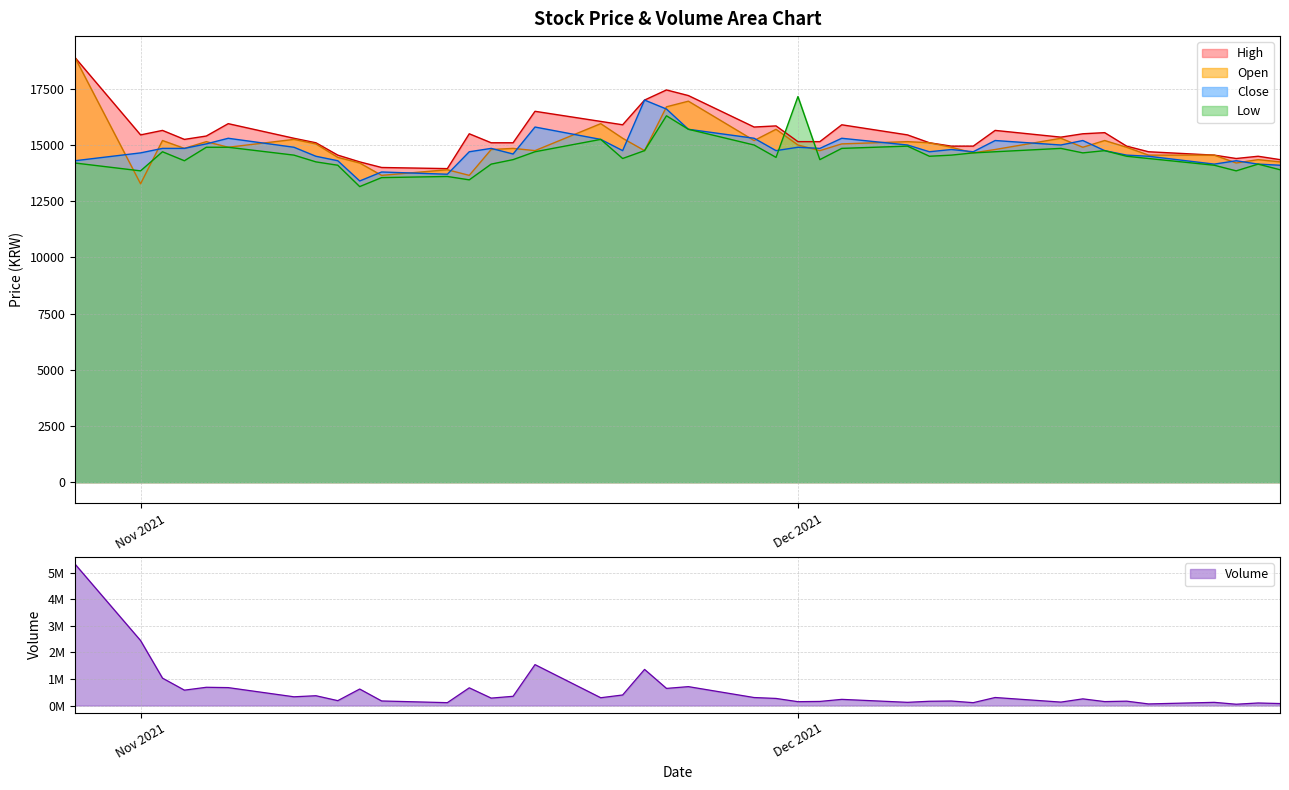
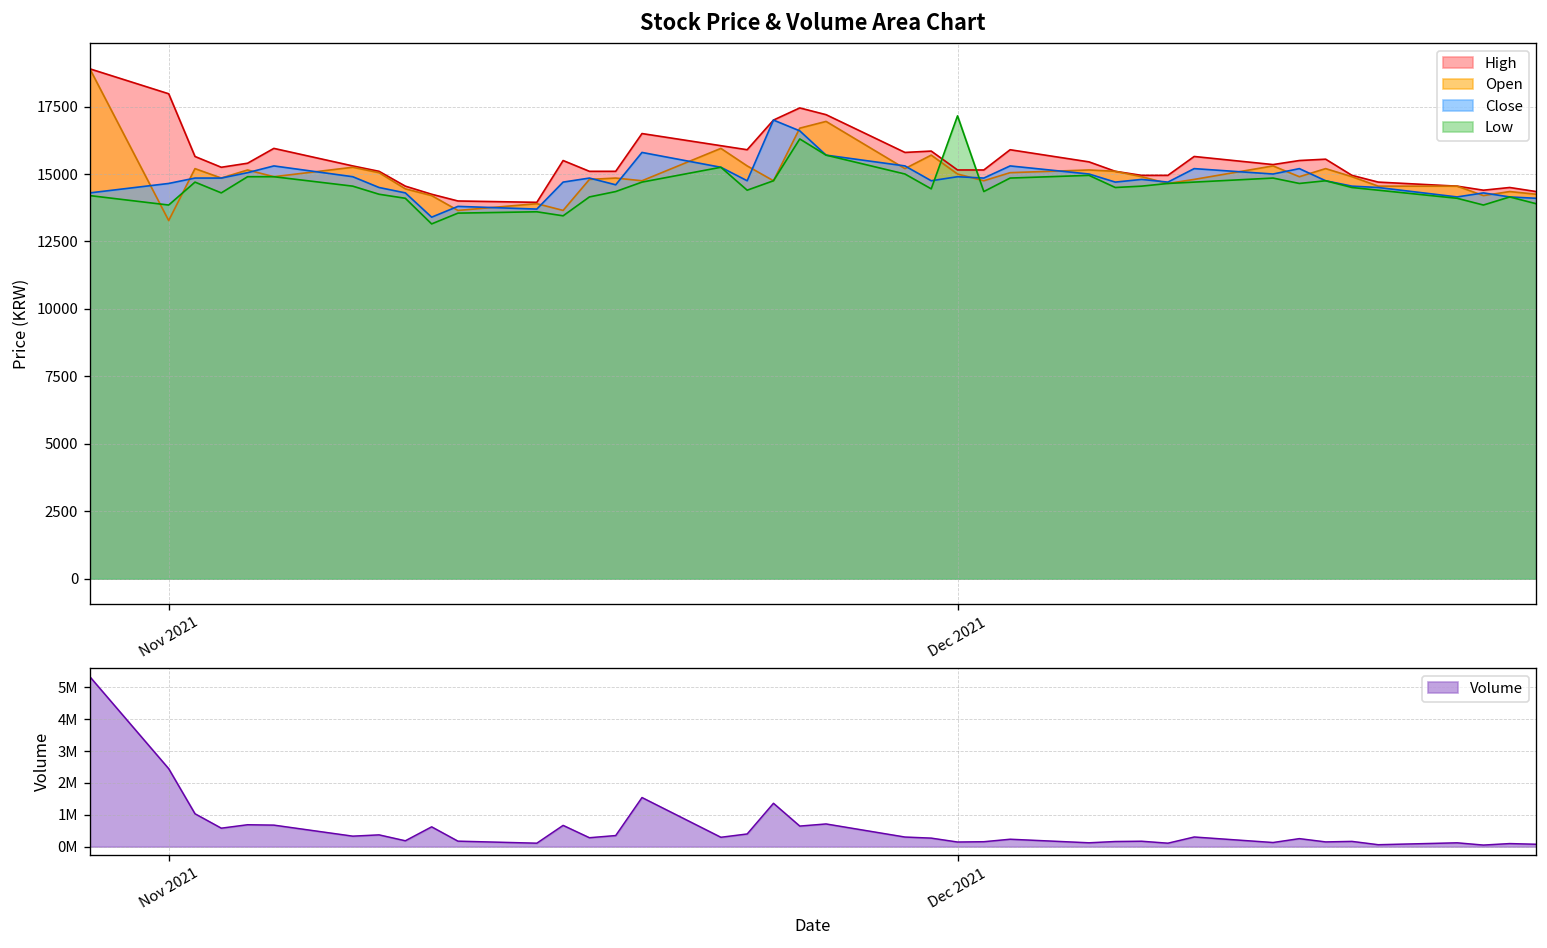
Stock Price & Volume Area Chart, High, Nov 2021: 15500 -> 18000
